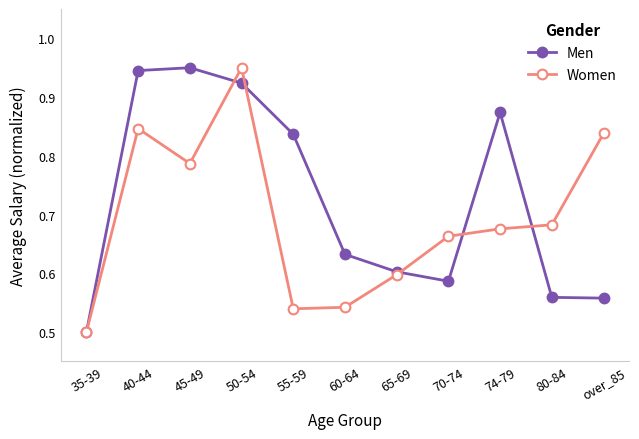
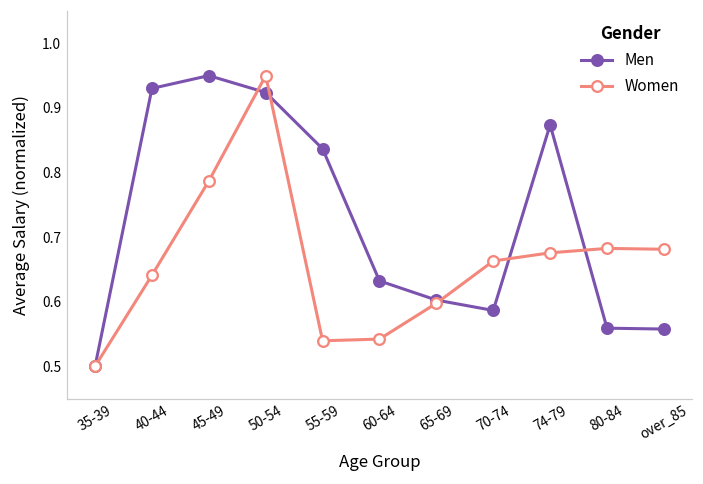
Men, 40-44: 0.95 -> 0.93
Women, 40-44: 0.85 -> 0.64
Women, over_85: 0.84 -> 0.68
